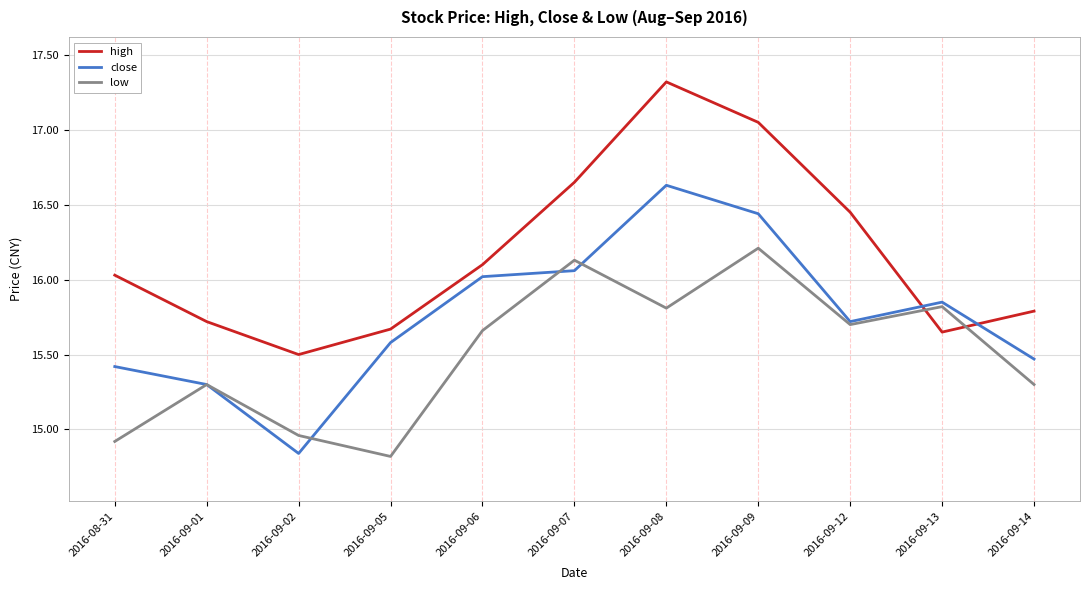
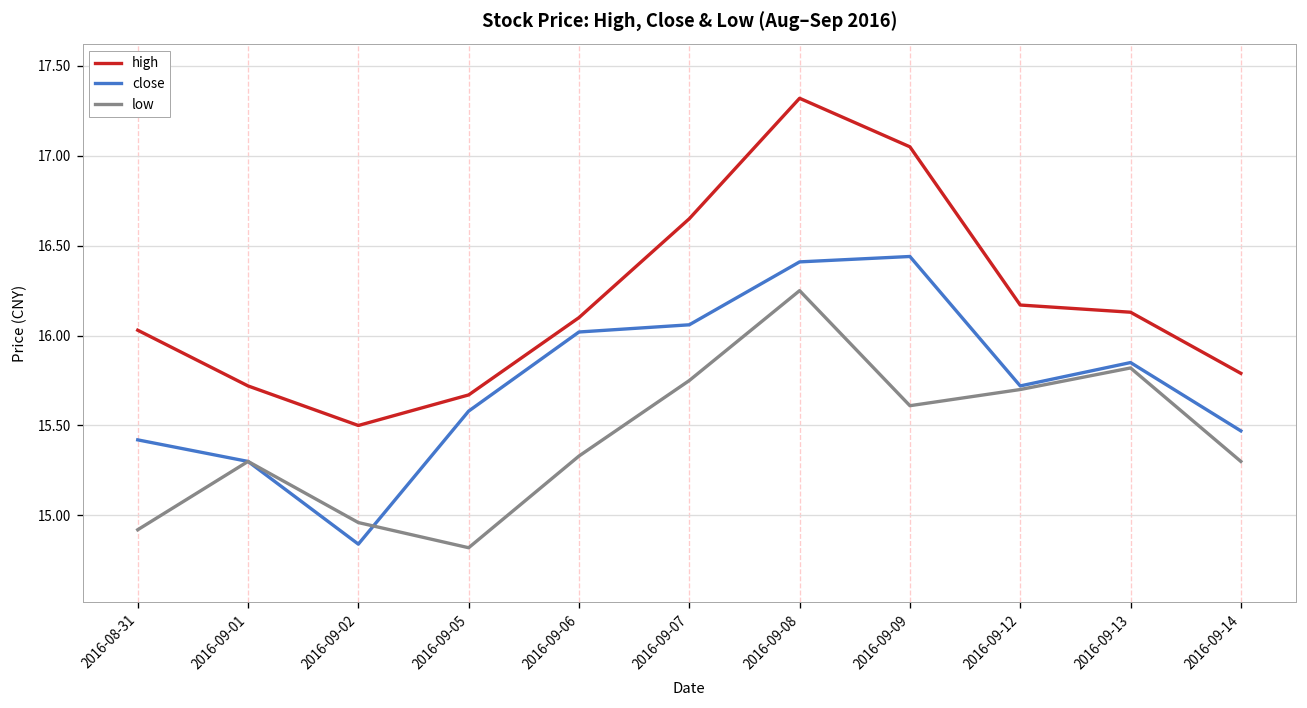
low, 2016-09-06: 15.66 -> 15.33
low, 2016-09-07: 16.13 -> 15.75
close, 2016-09-08: 16.63 -> 16.41
low, 2016-09-08: 15.81 -> 16.25
low, 2016-09-09: 16.21 -> 15.61
high, 2016-09-12: 16.45 -> 16.17
high, 2016-09-13: 15.65 -> 16.13
